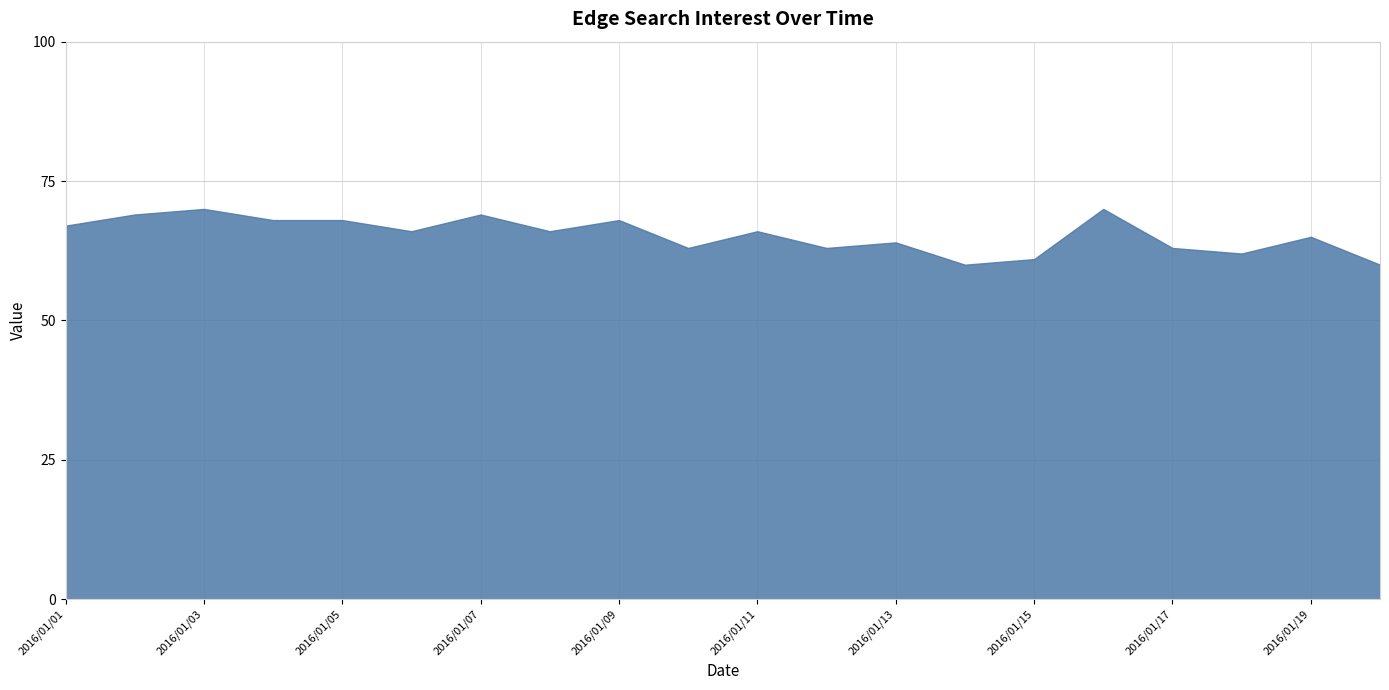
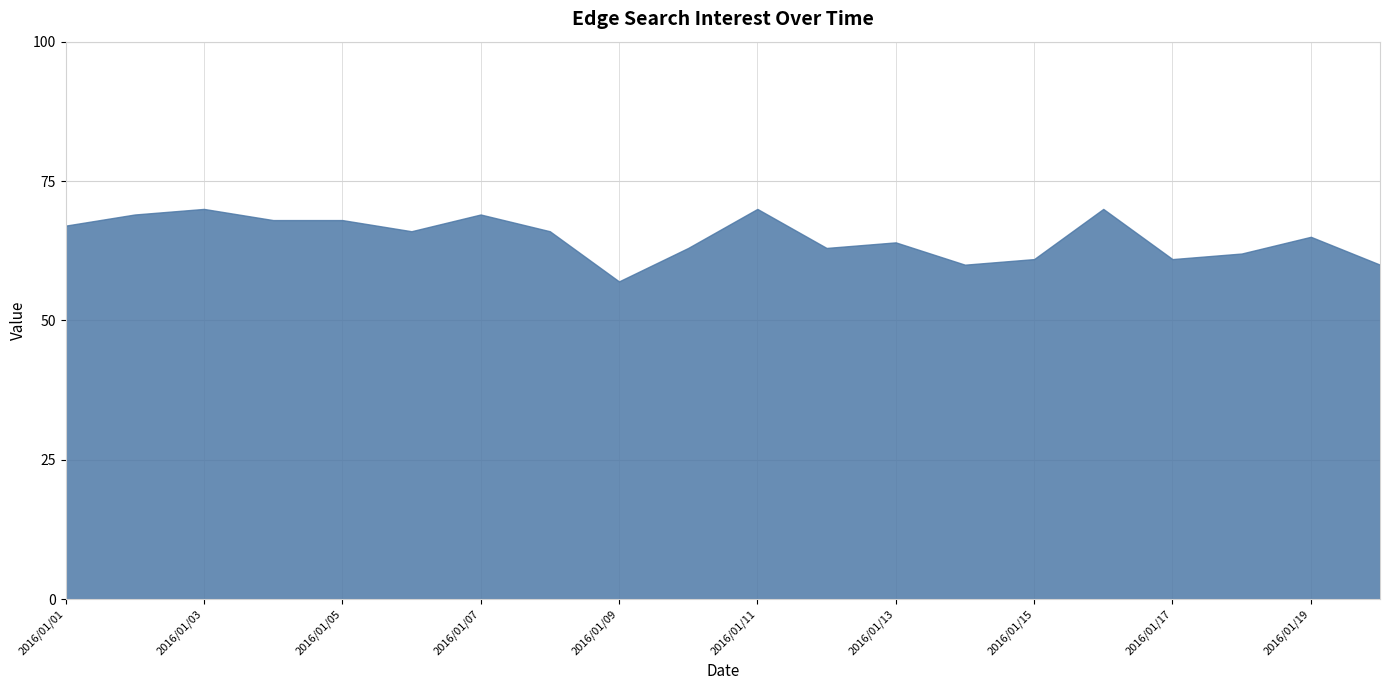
2016/01/09: 68 -> 57
2016/01/11: 66 -> 70
2016/01/17: 63 -> 61
